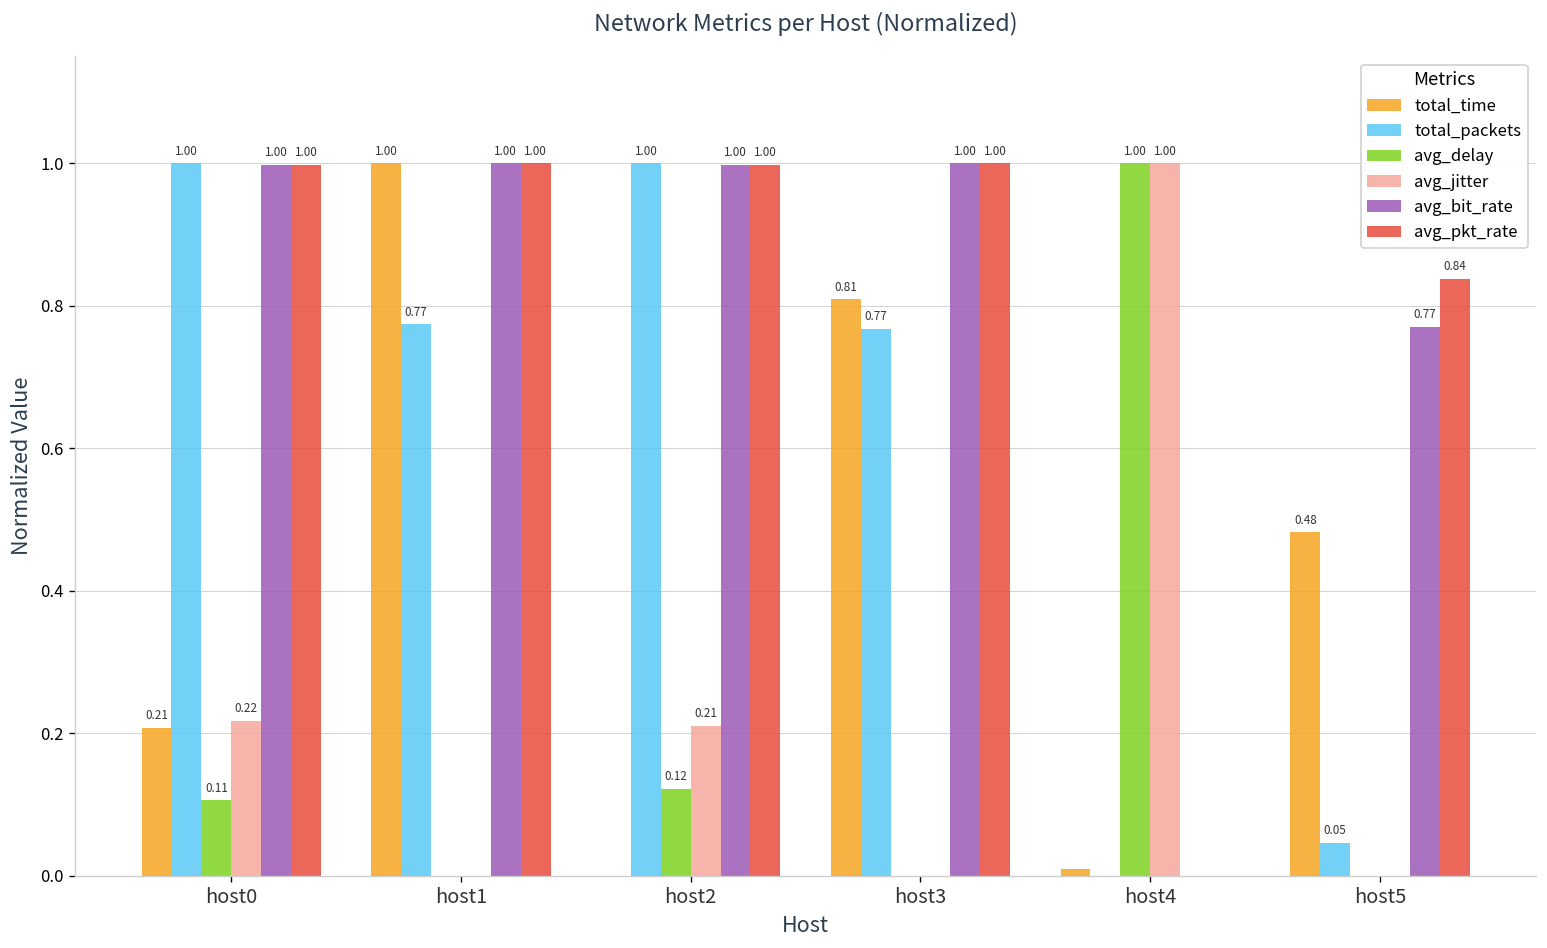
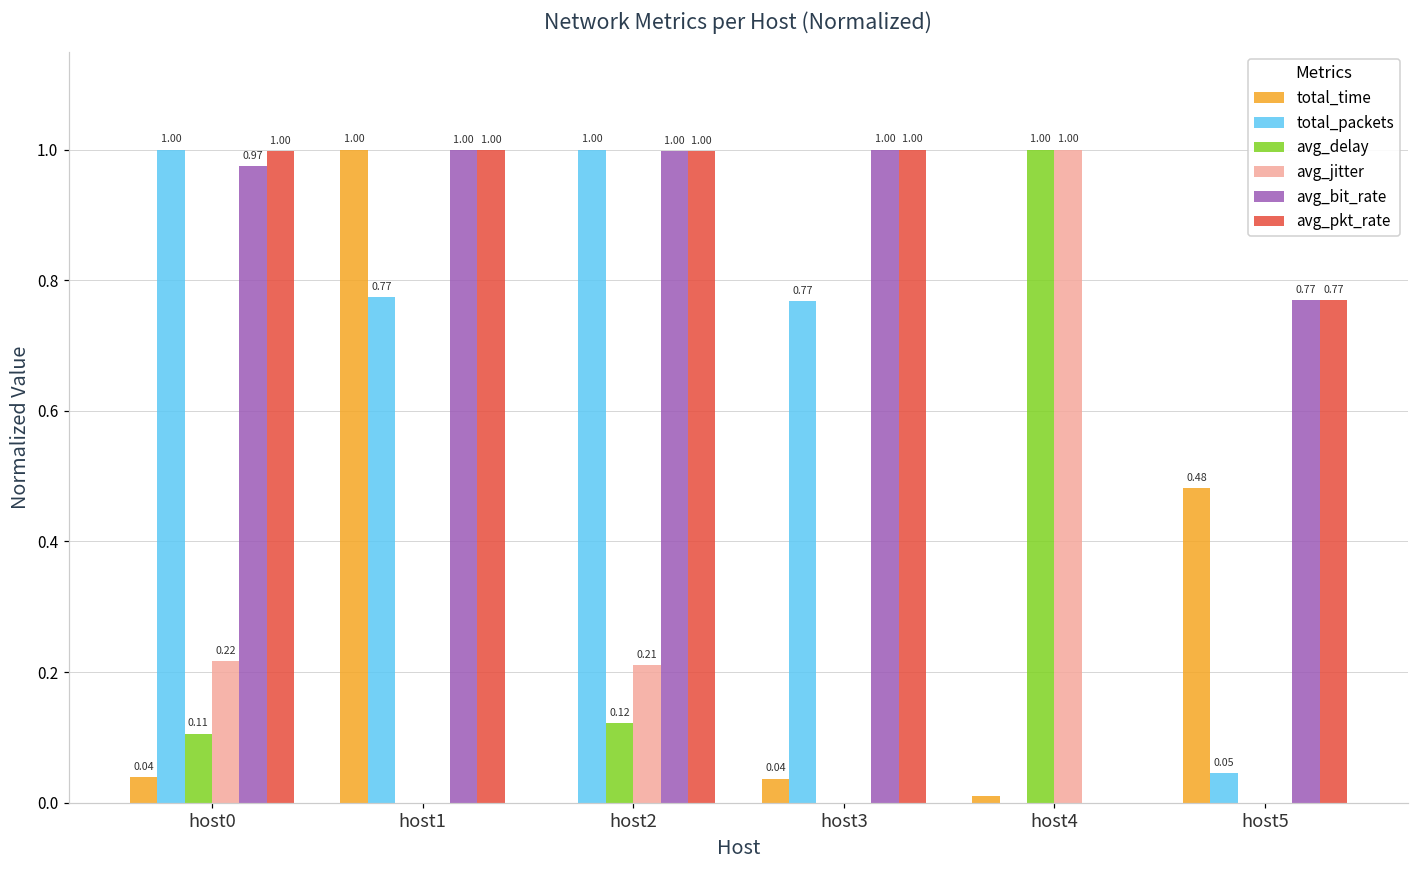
total_time, host0: 0.21 -> 0.04
avg_bit_rate, host0: 1.00 -> 0.97
total_time, host3: 0.81 -> 0.04
avg_pkt_rate, host5: 0.84 -> 0.77
